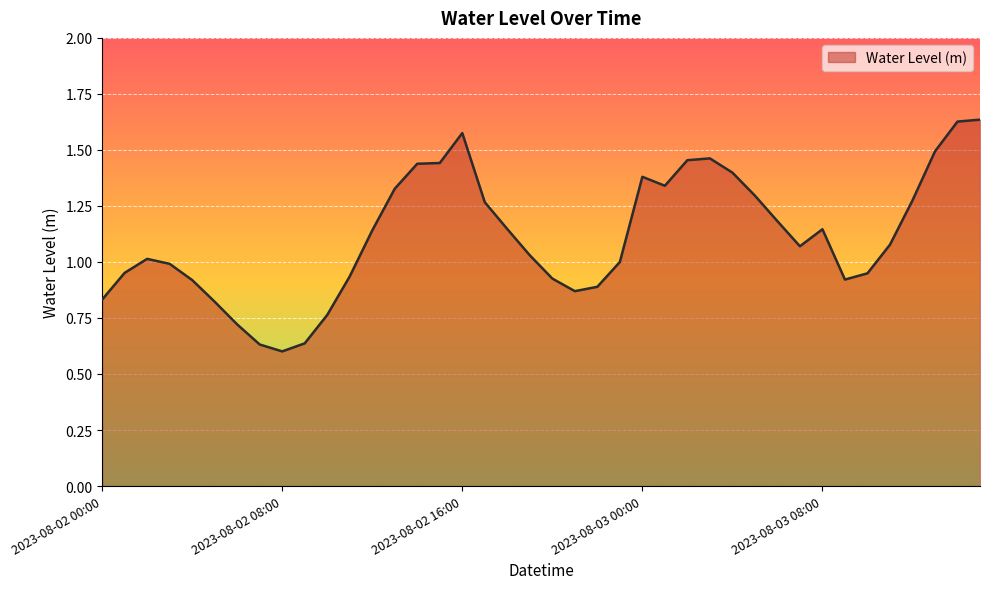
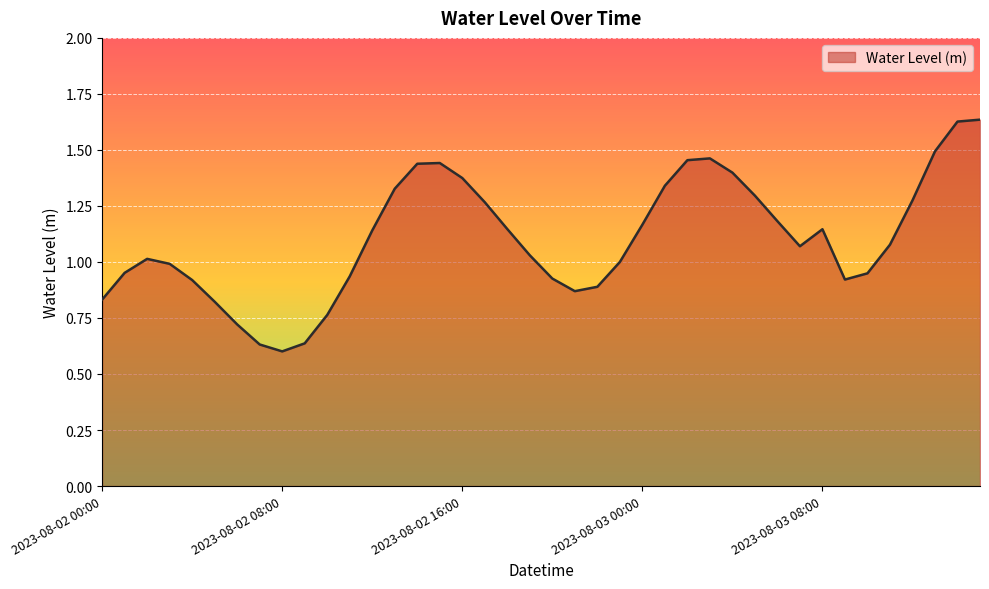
2023-08-02 16:00: 1.58 -> 1.37
2023-08-03 00:00: 1.38 -> 1.17
